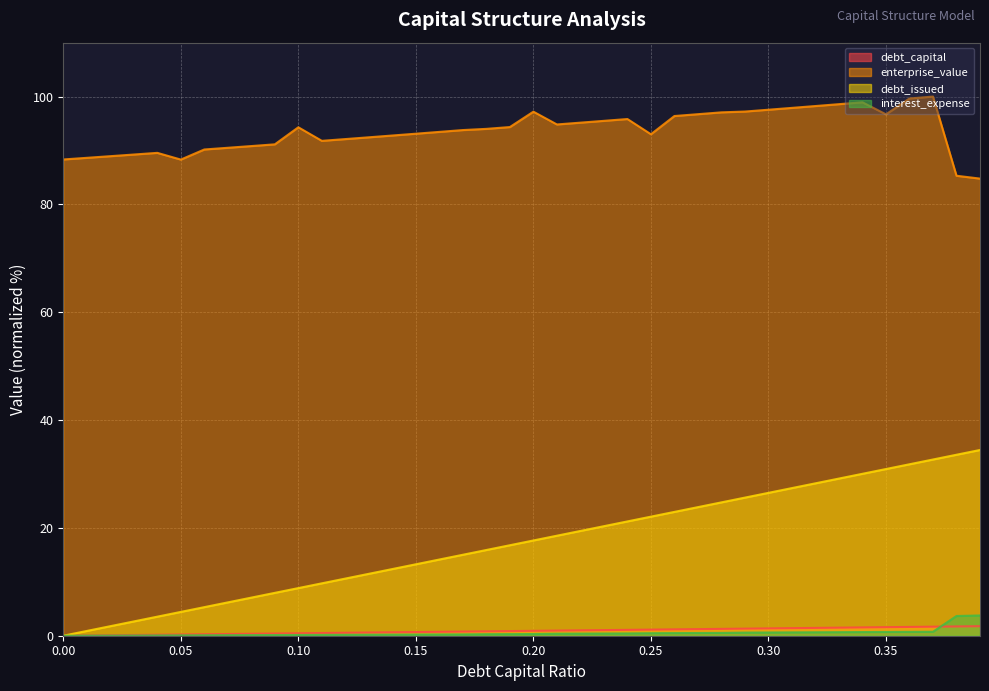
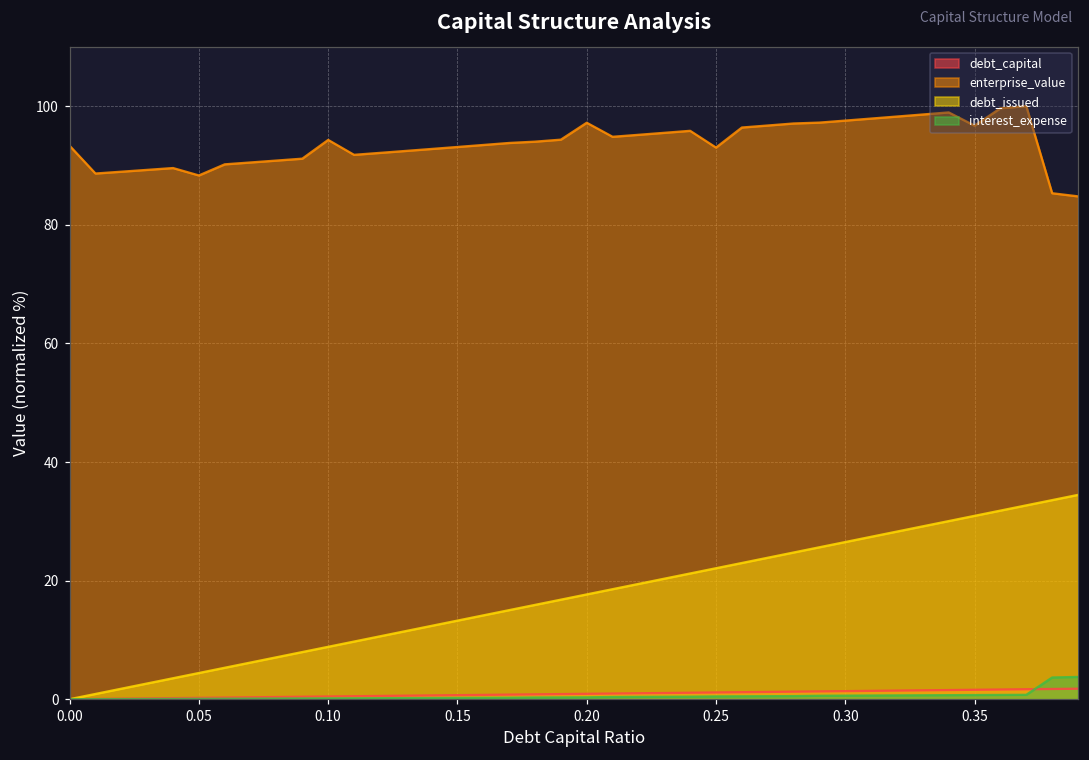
enterprise_value, 0.00: 88 -> 93
